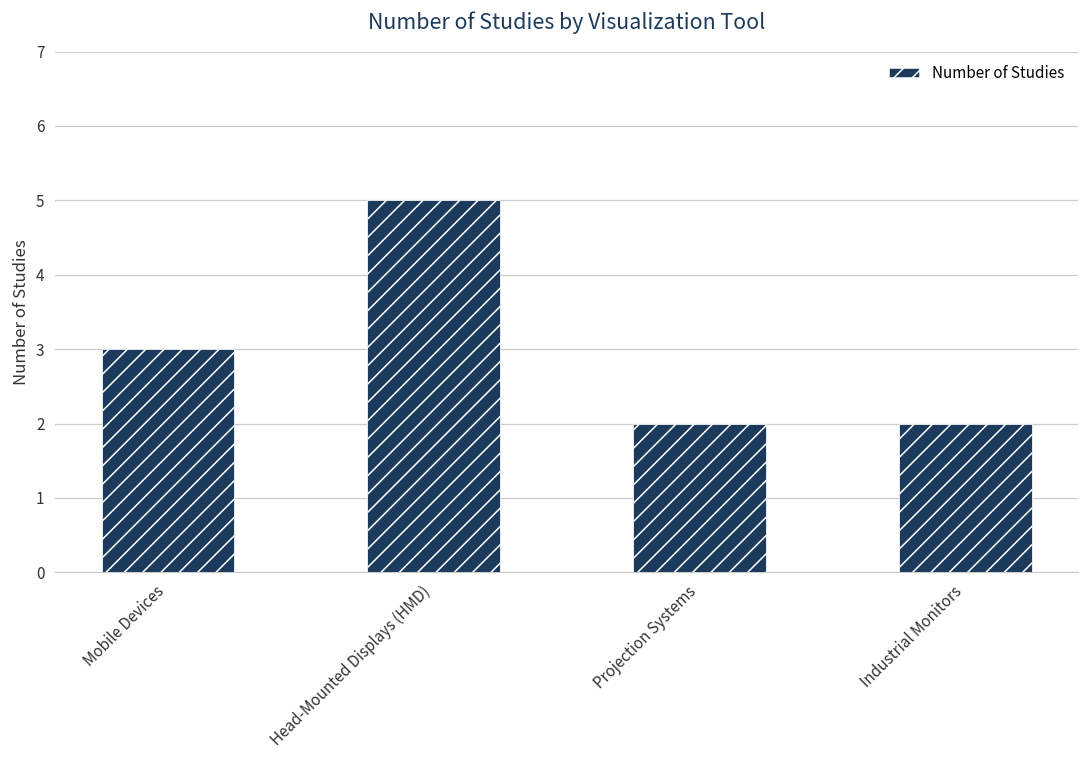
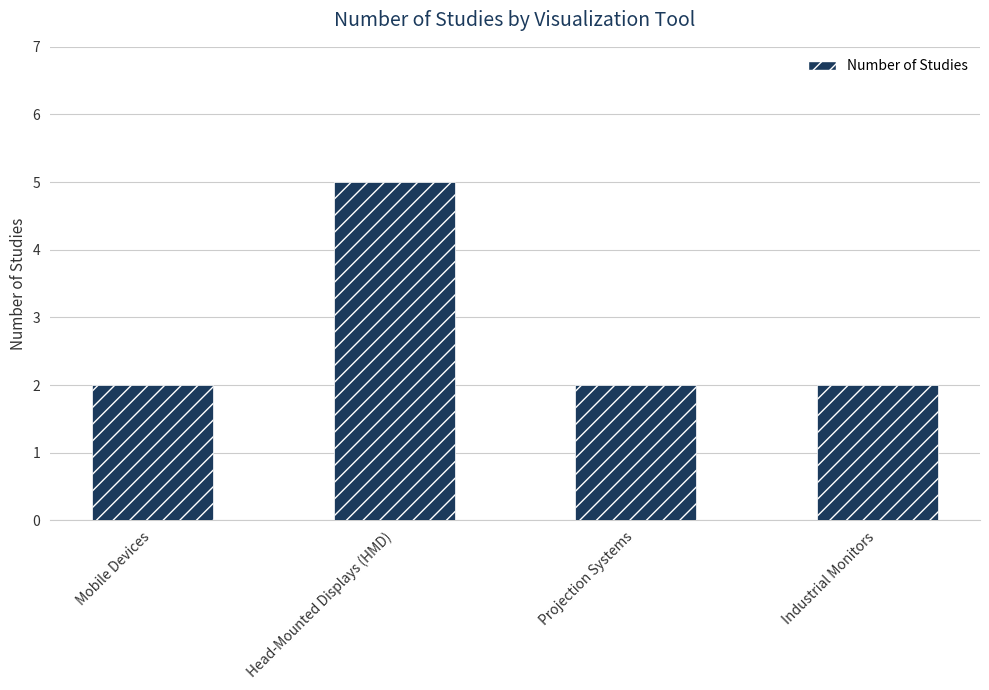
Mobile Devices: 3 -> 2
